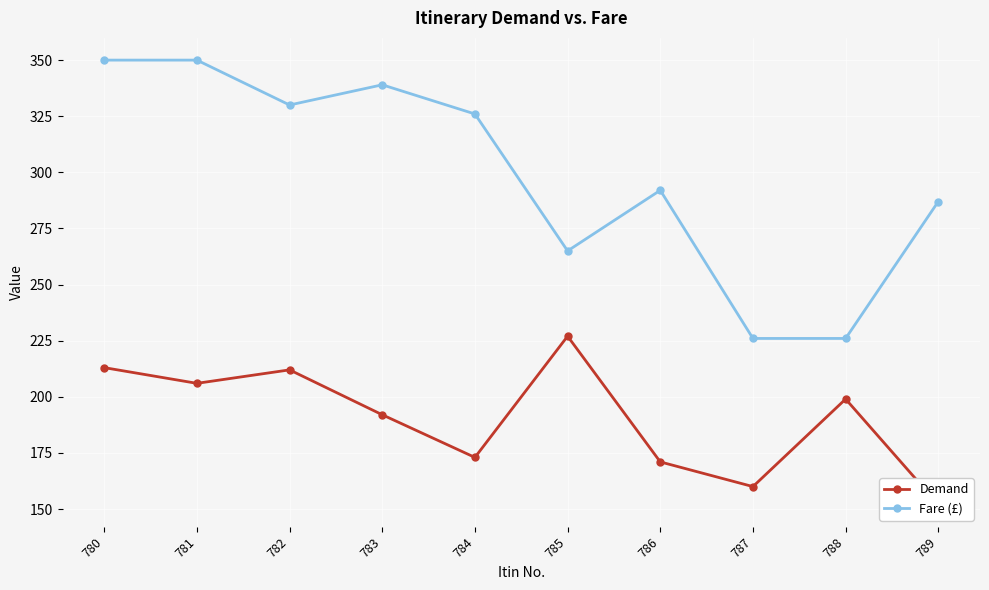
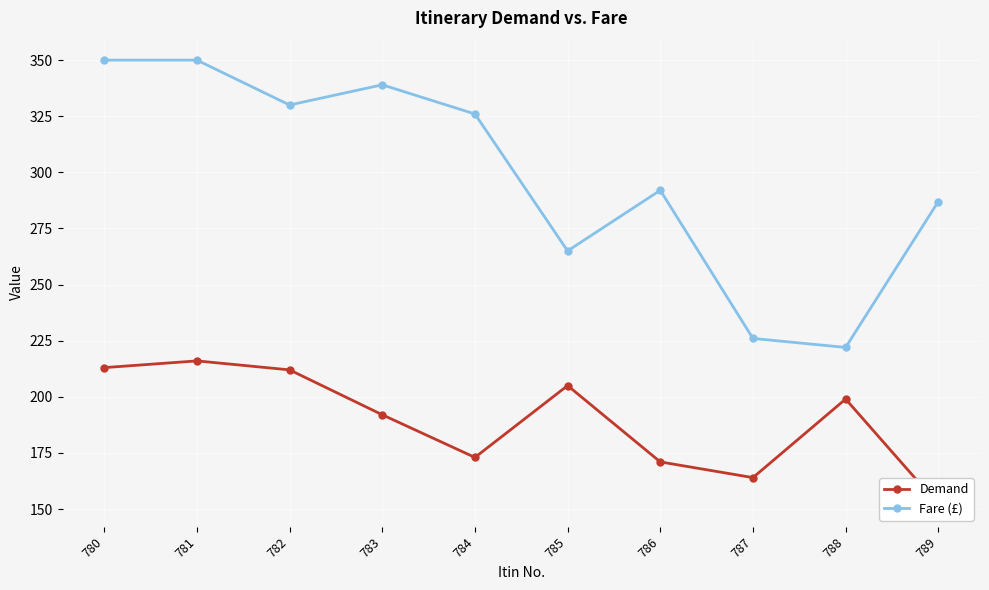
Demand, 781: 206 -> 216
Demand, 785: 227 -> 205
Demand, 787: 160 -> 164
Fare (£), 788: 226 -> 222
